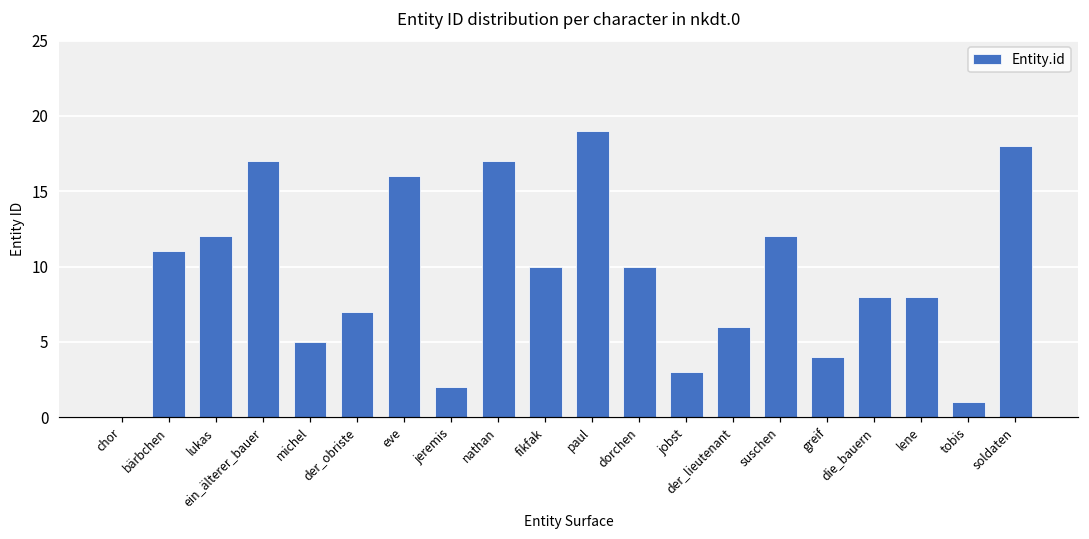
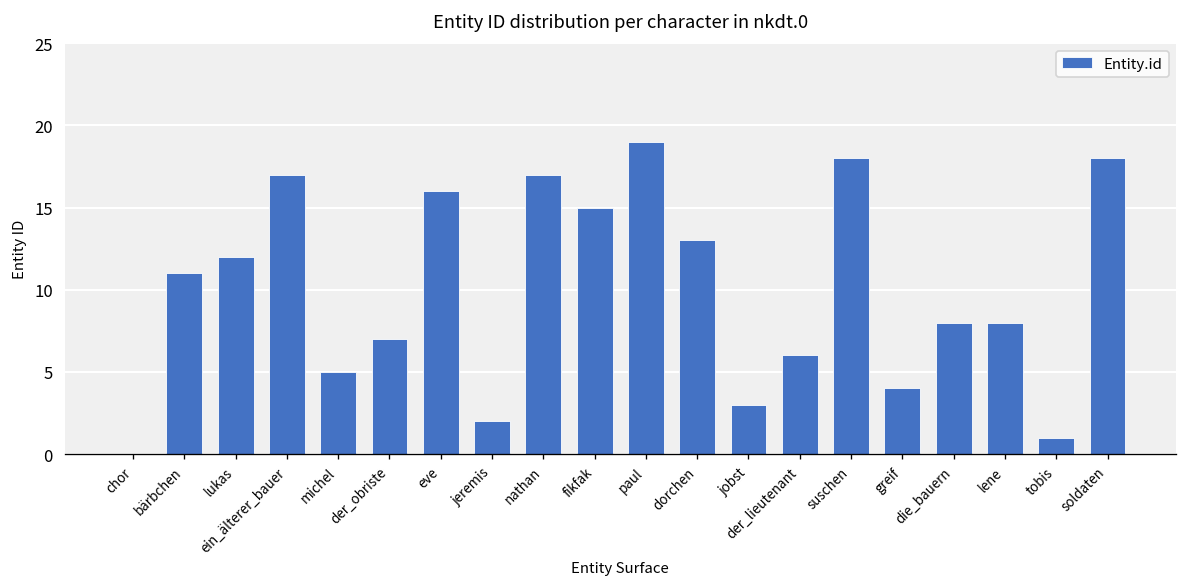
fikfak: 10 -> 15
dorchen: 10 -> 13
suschen: 12 -> 18
